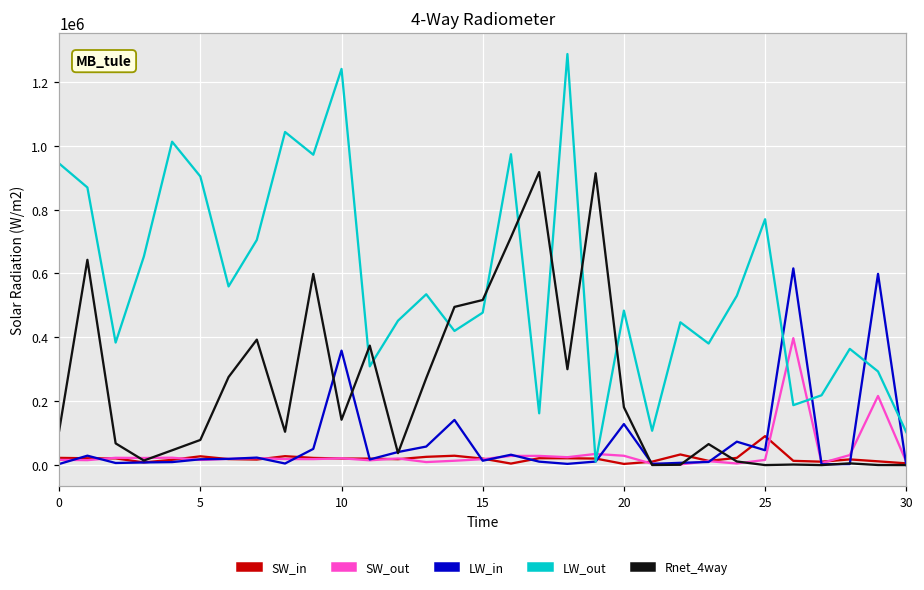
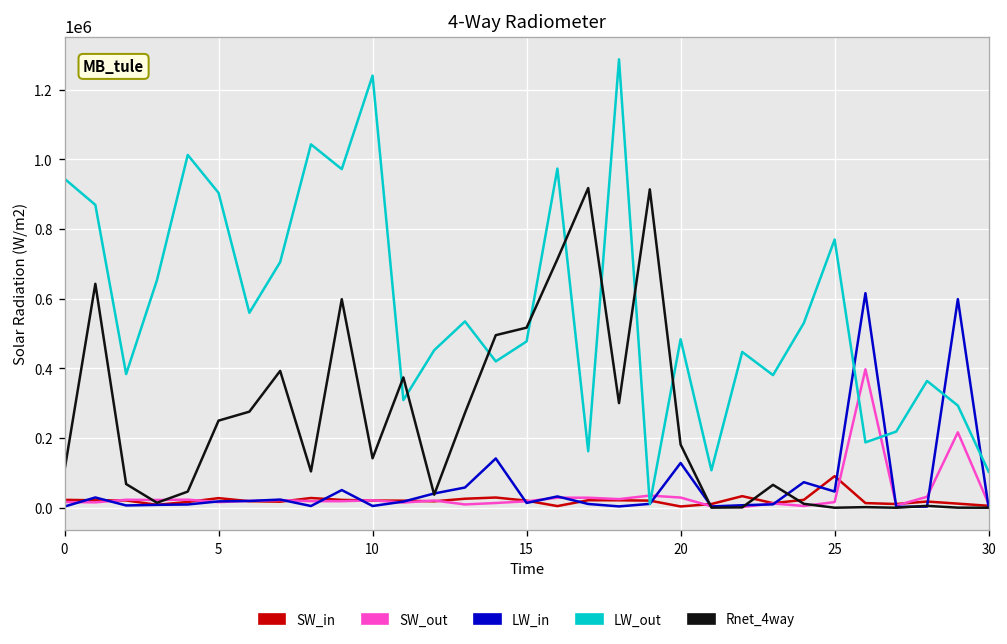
Rnet_4way, 5: 80000 -> 250000
LW_in, 10: 360000 -> 0
